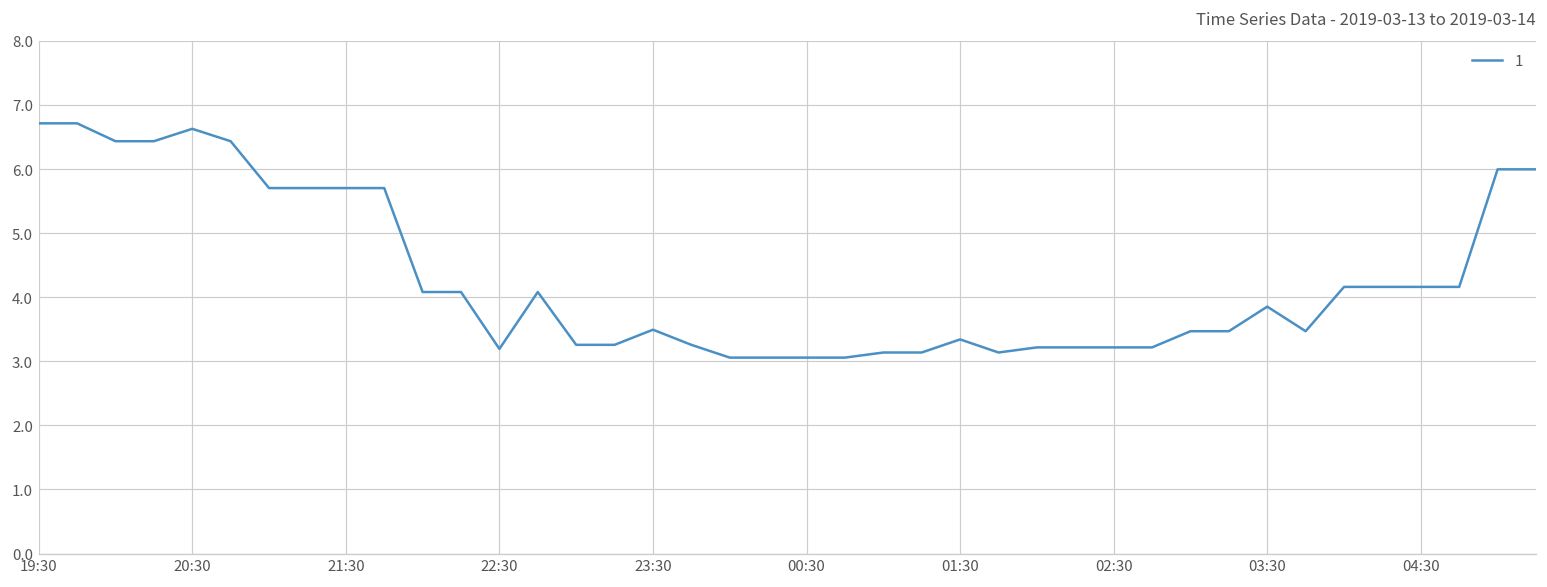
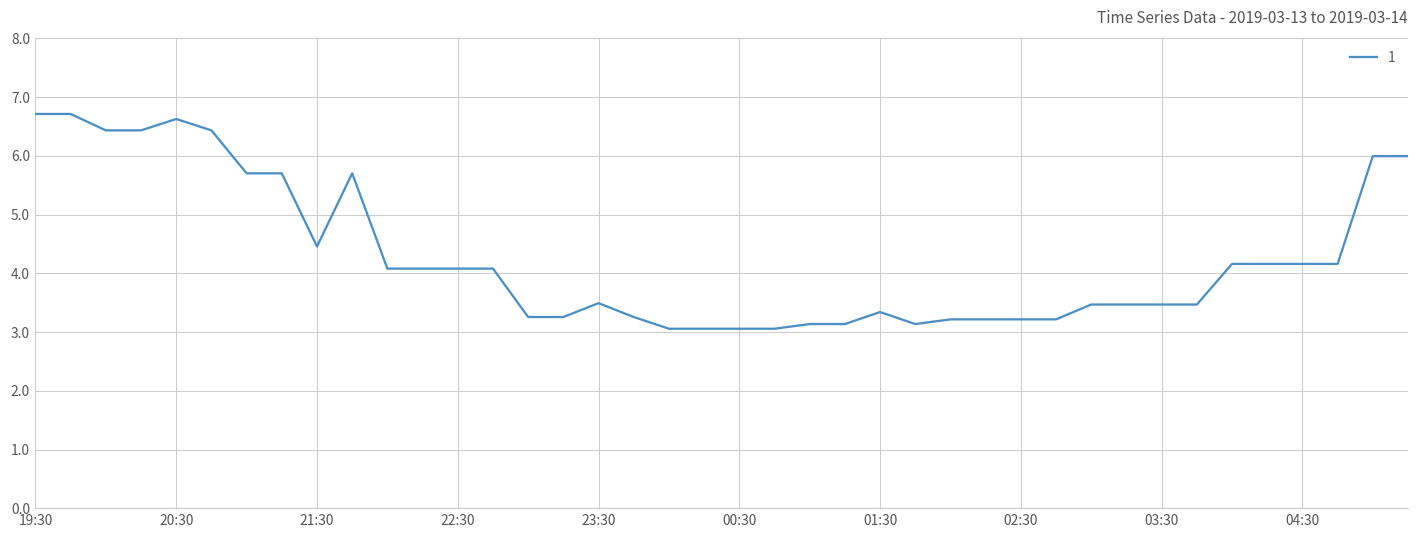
21:30: 5.7 -> 4.5
22:30: 3.2 -> 4.1
03:30: 3.9 -> 3.5
